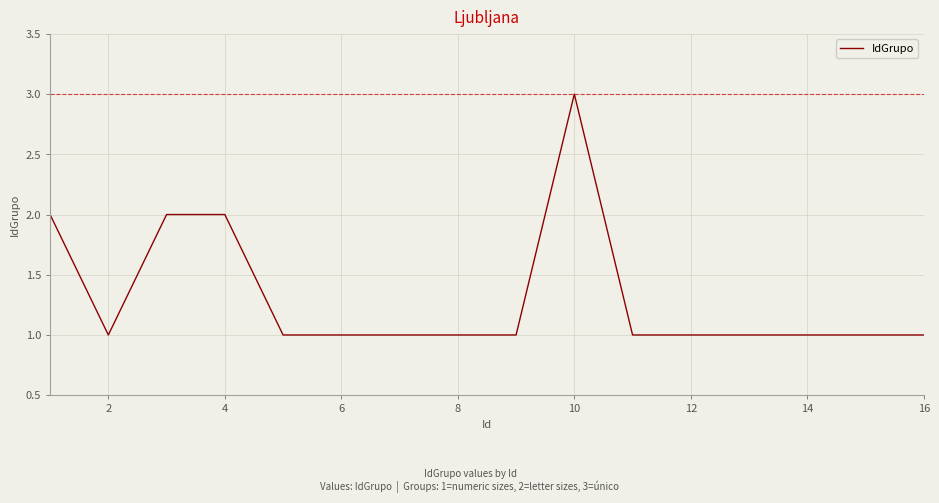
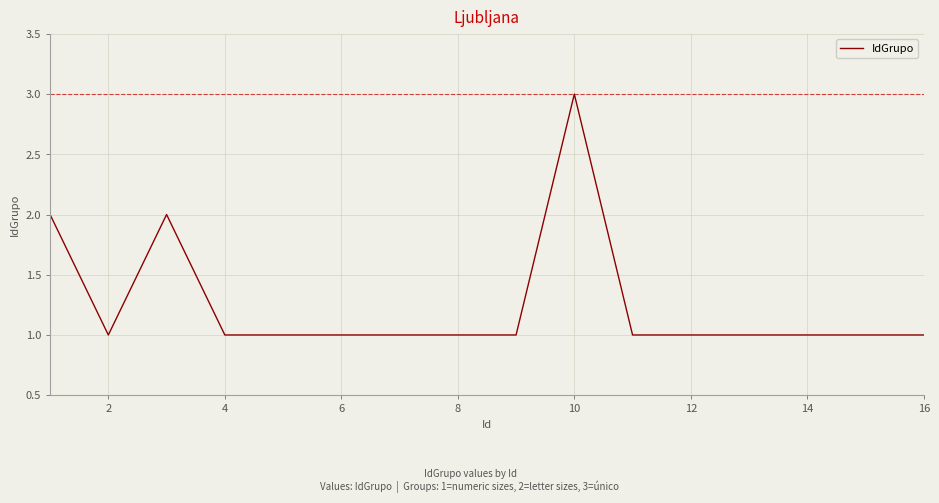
4: 2 -> 1
